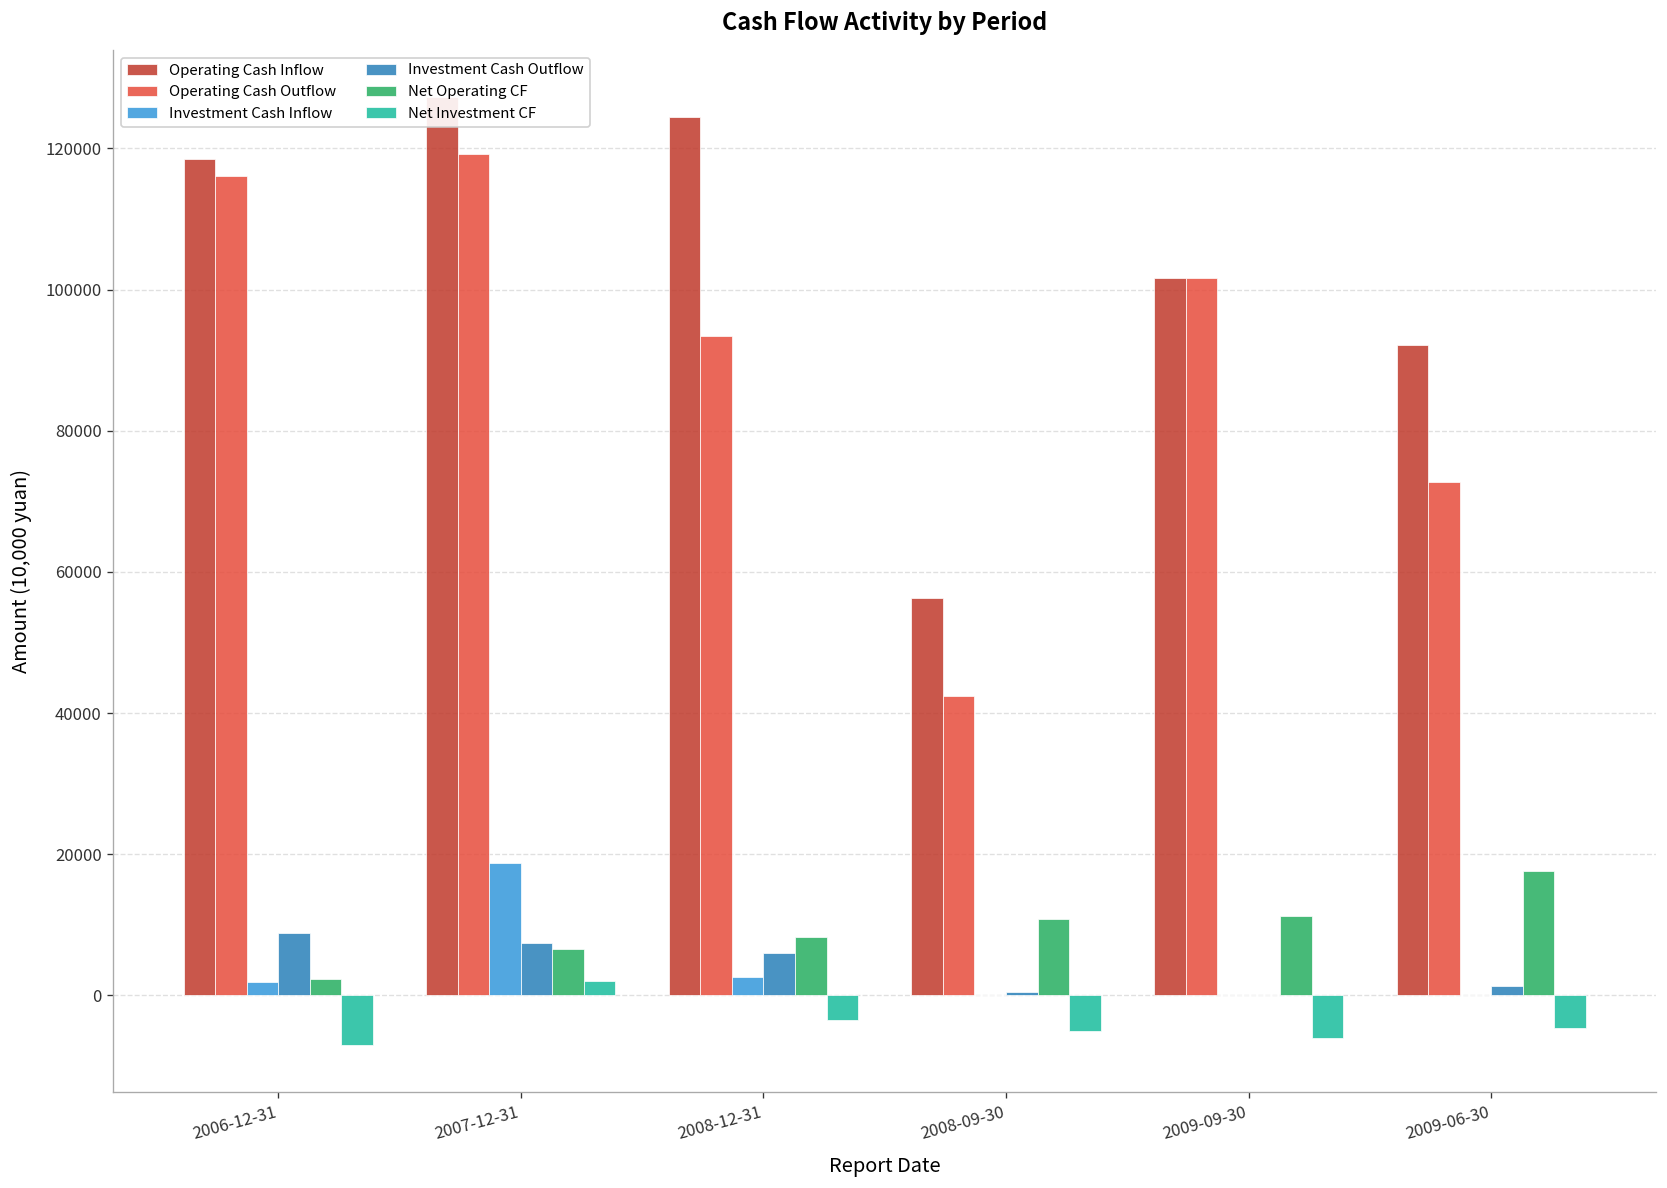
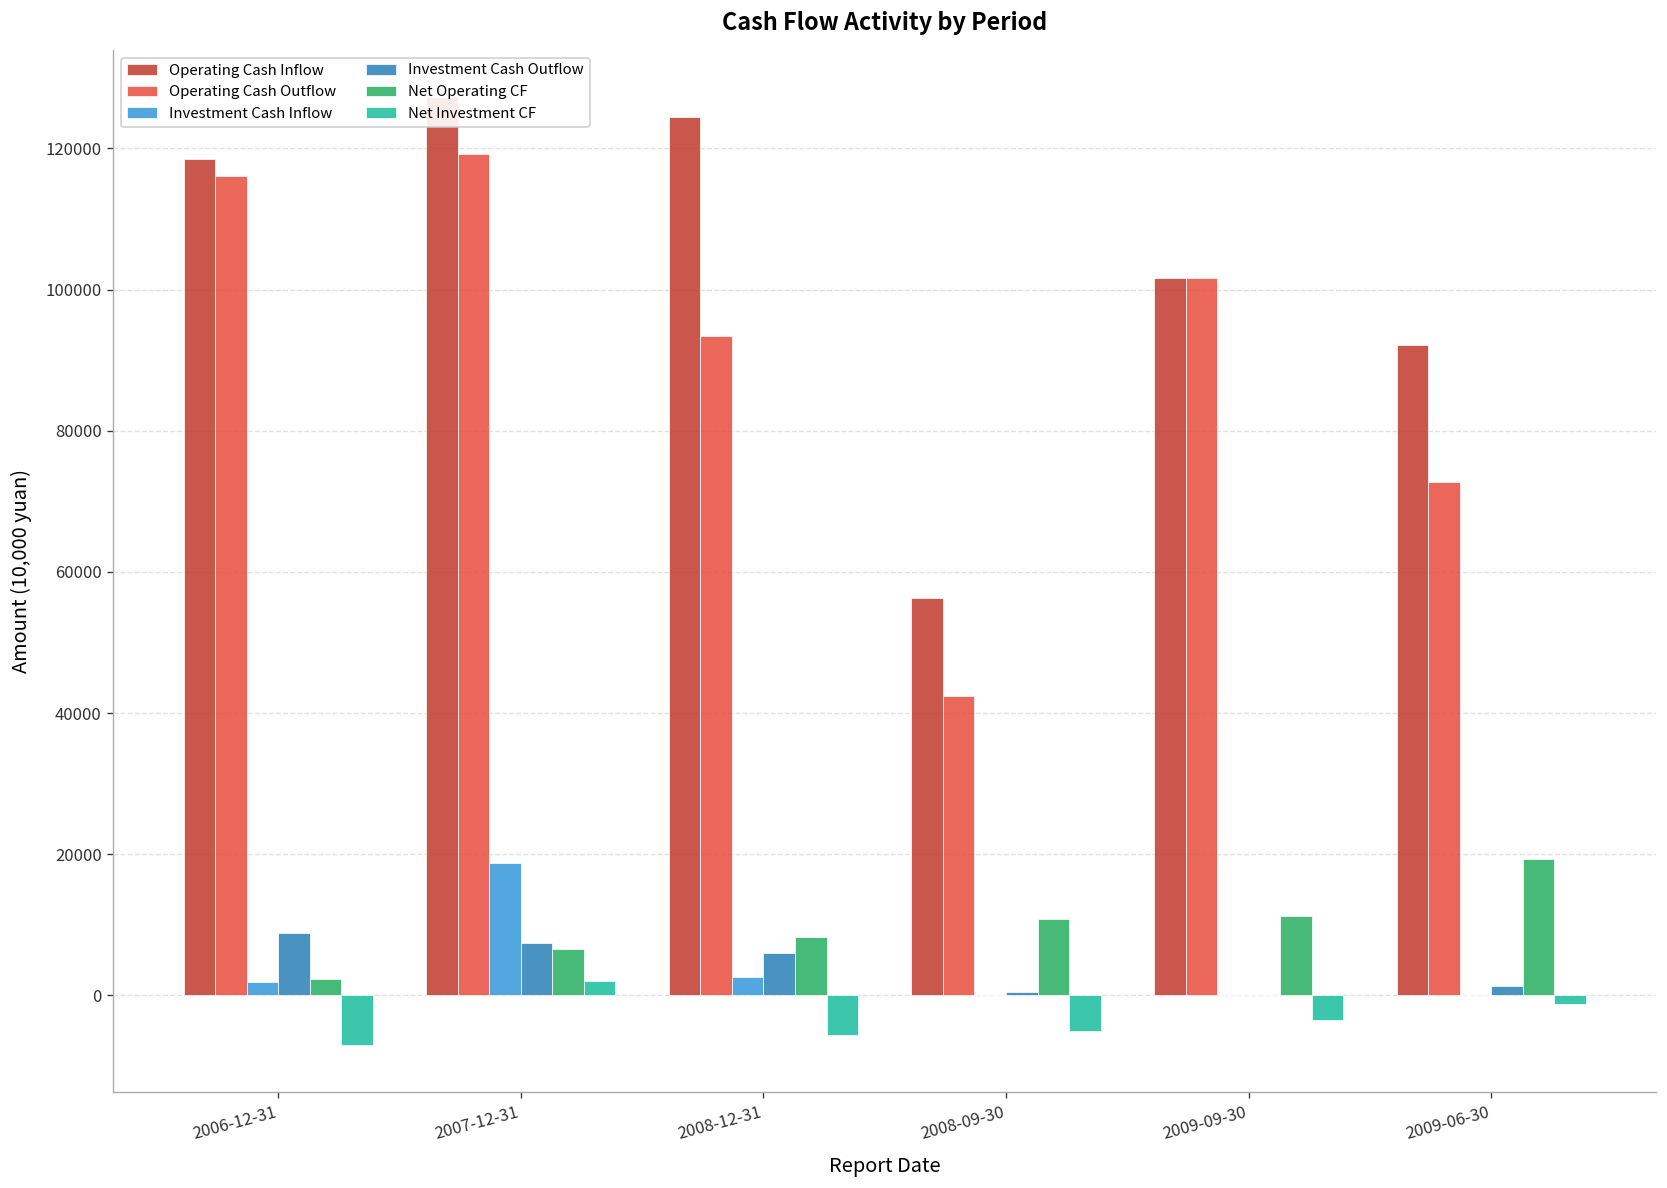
Net Investment CF, 2008-12-31: -3000 -> -6000
Net Investment CF, 2009-09-30: -6000 -> -3000
Net Operating CF, 2009-06-30: 18000 -> 19000
Net Investment CF, 2009-06-30: -5000 -> -1000
